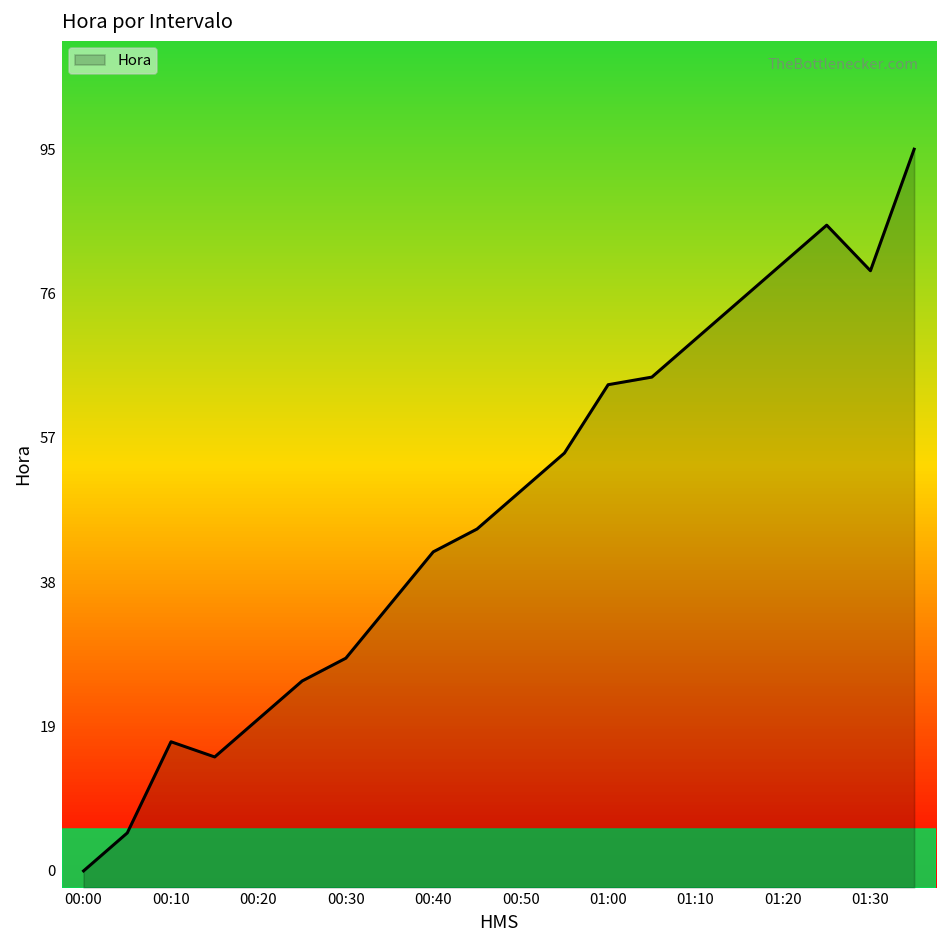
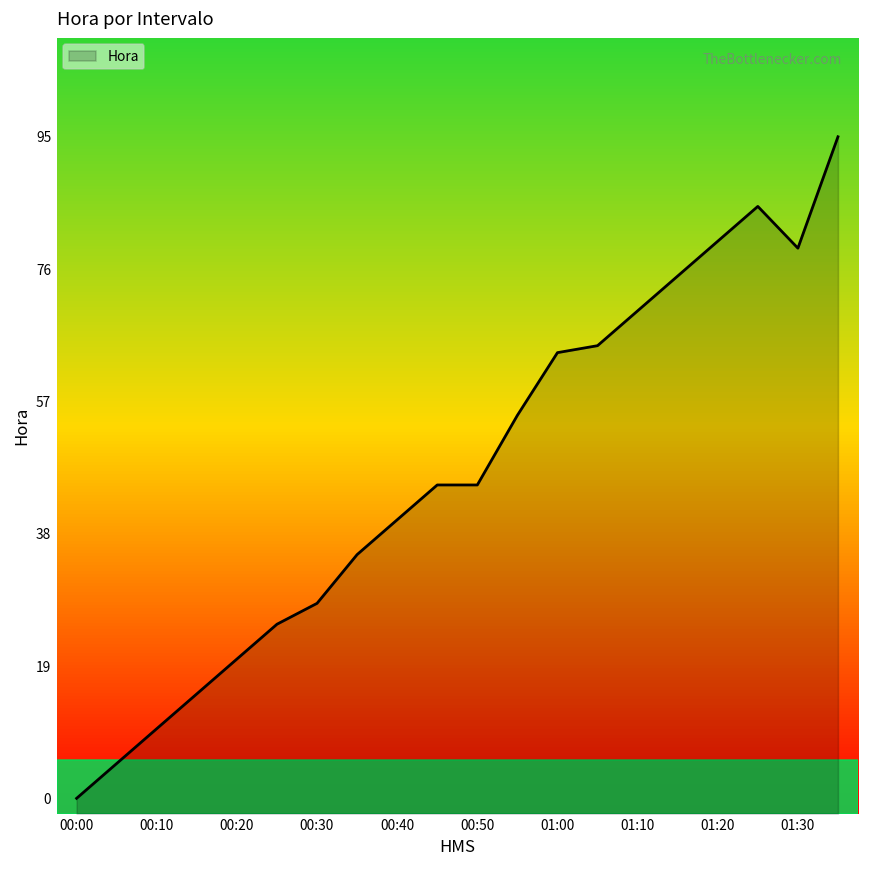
00:10: 17 -> 10
00:40: 42 -> 40
00:50: 50 -> 45
